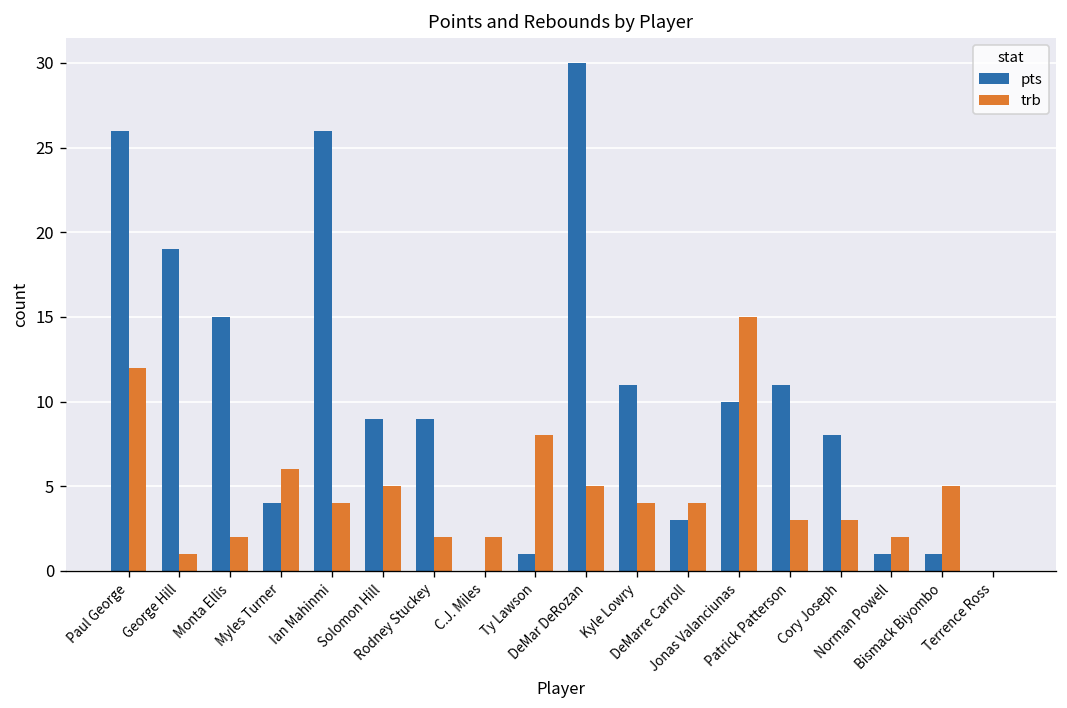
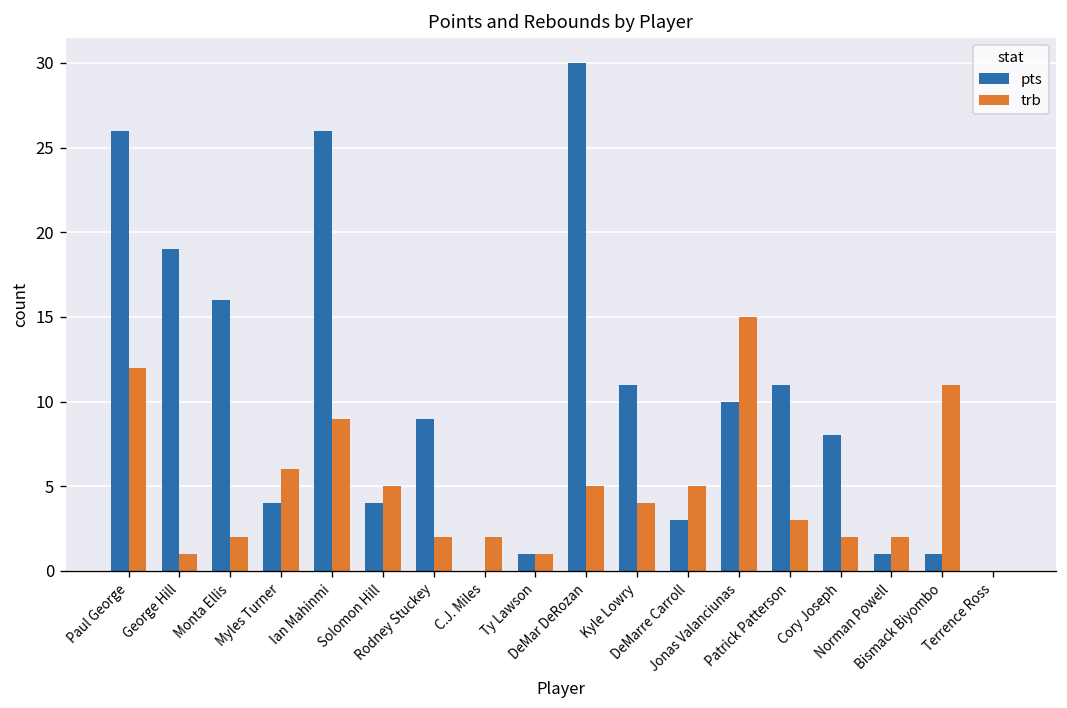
pts, Monta Ellis: 15 -> 16
trb, Ian Mahinmi: 4 -> 9
pts, Solomon Hill: 9 -> 4
trb, Ty Lawson: 8 -> 1
trb, DeMarre Carroll: 4 -> 5
trb, Cory Joseph: 3 -> 2
trb, Bismack Biyombo: 5 -> 11
